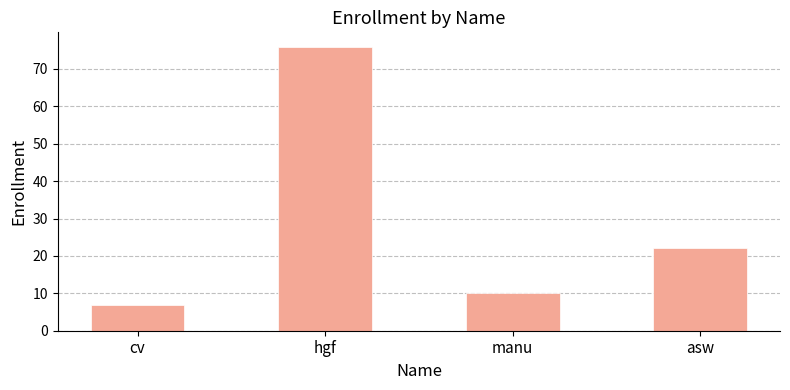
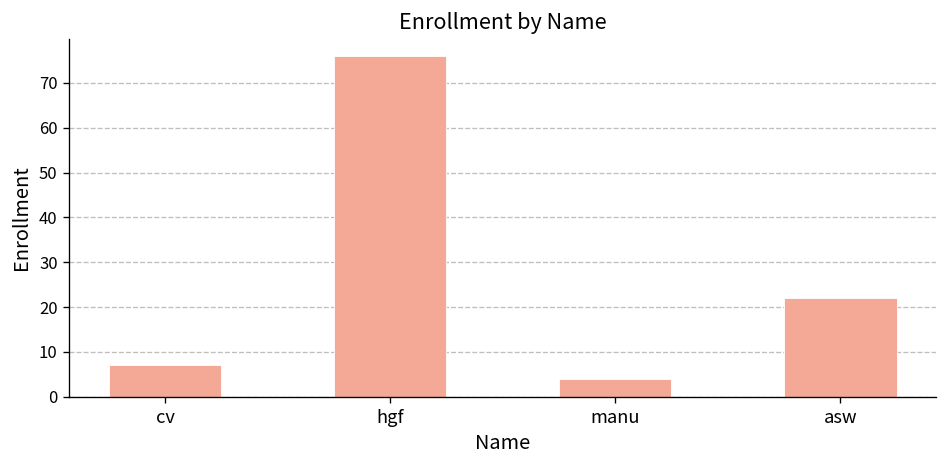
manu: 10 -> 4
